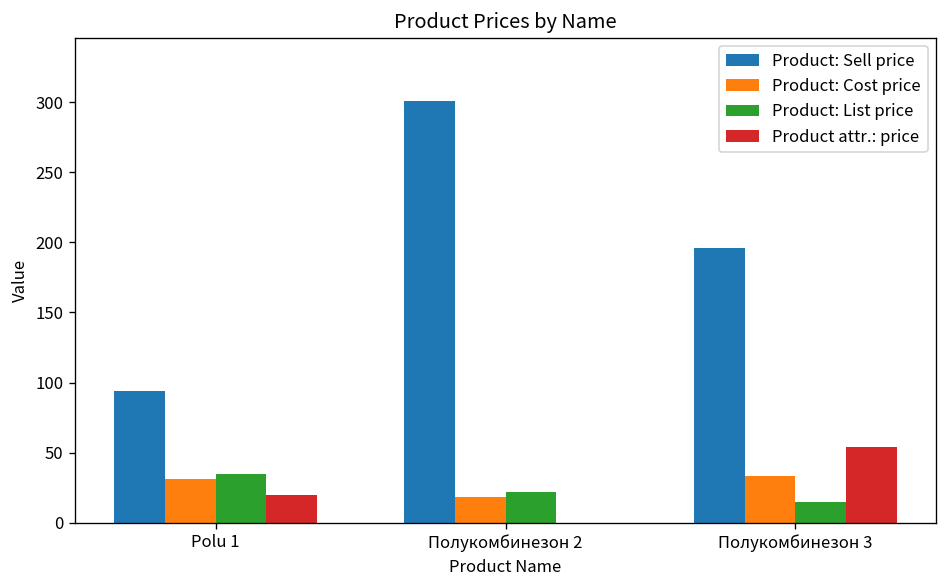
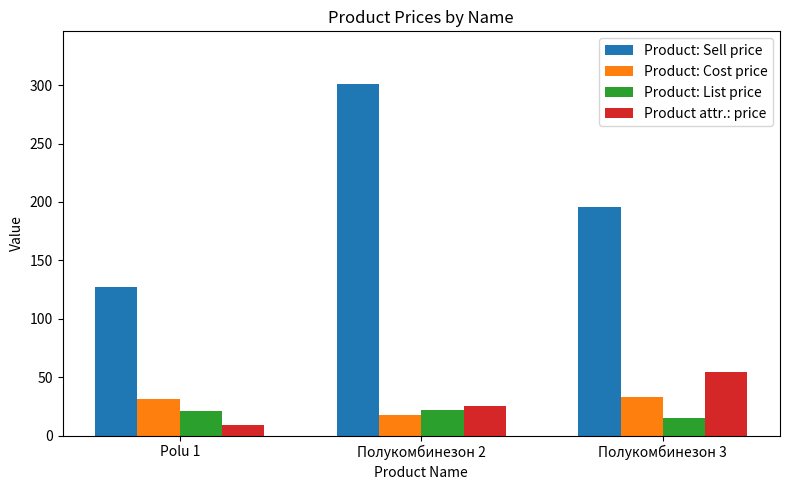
Product: Sell price, Polu 1: 94 -> 127
Product: List price, Polu 1: 35 -> 21
Product attr.: price, Polu 1: 20 -> 9
Product attr.: price, Полукомбинезон 2: 0 -> 25
